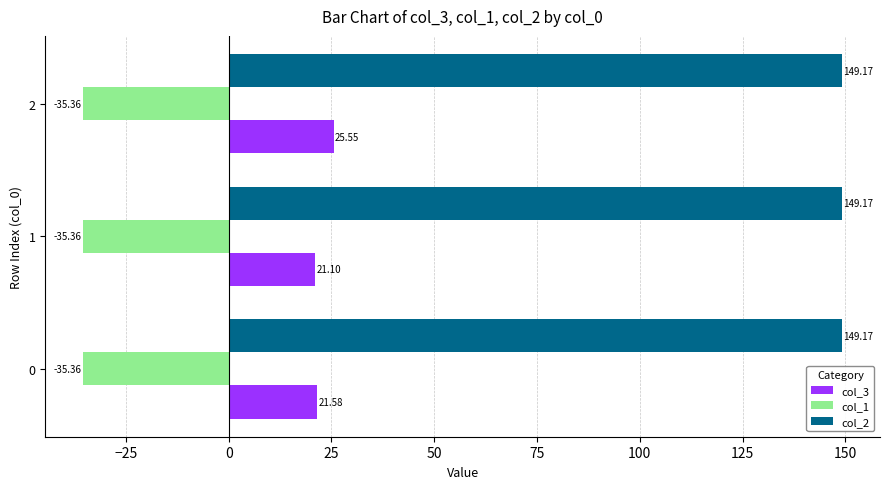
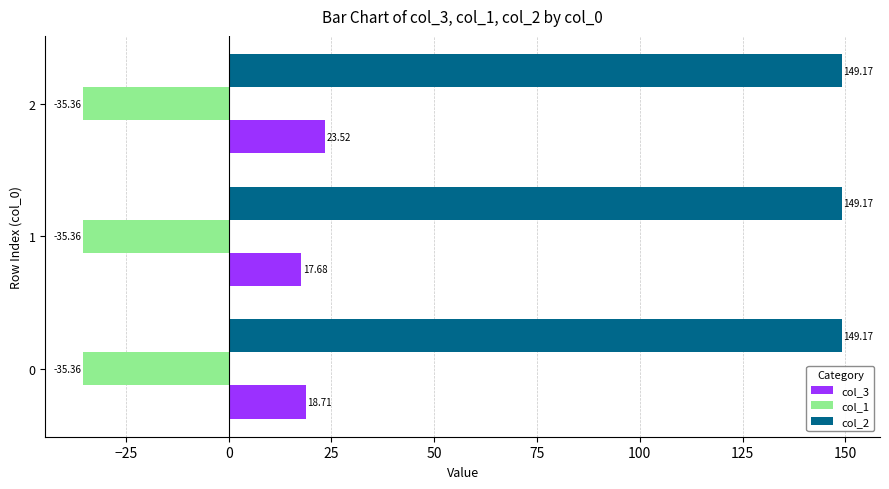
col_3, 2: 25.55 -> 23.52
col_3, 1: 21.10 -> 17.68
col_3, 0: 21.58 -> 18.71
